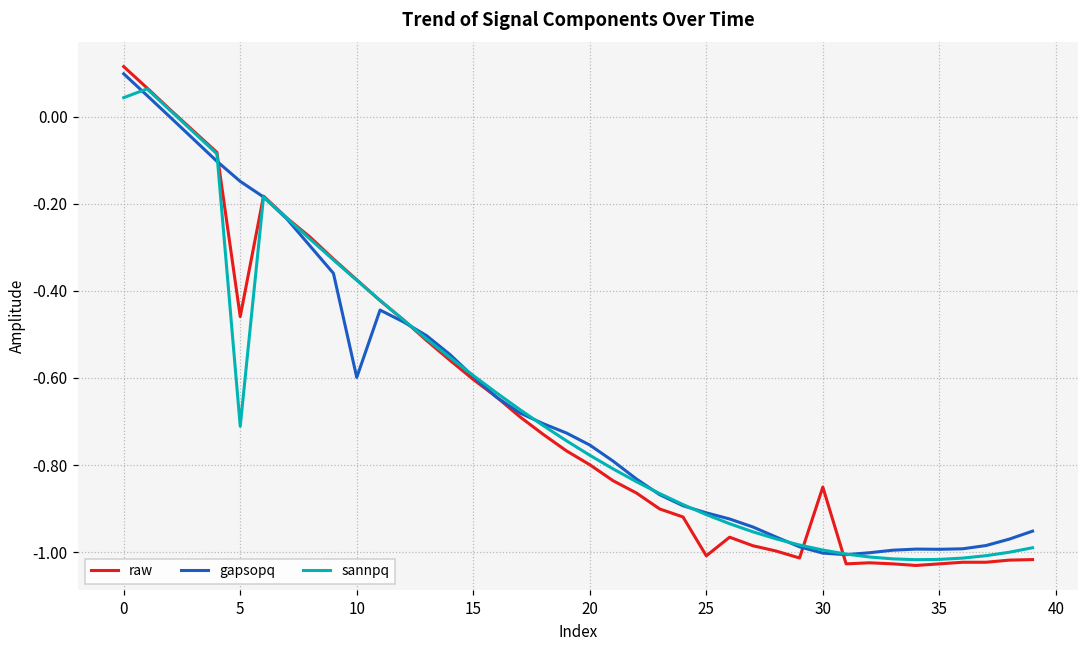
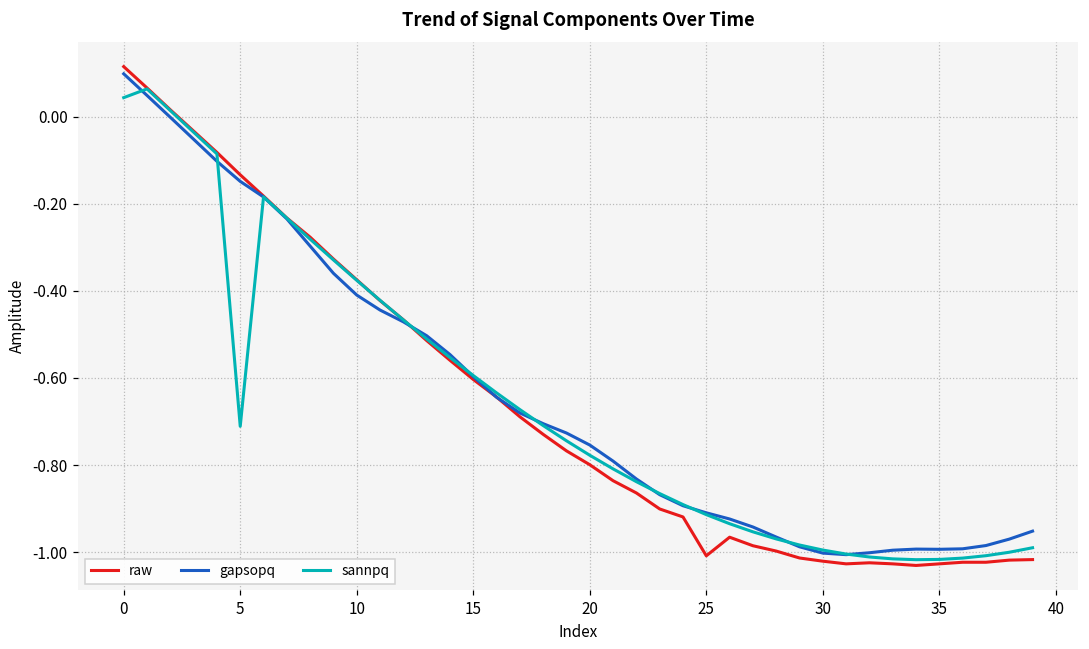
raw, 5: -0.46 -> -0.13
gapsopq, 10: -0.60 -> -0.41
raw, 30: -0.85 -> -1.02
